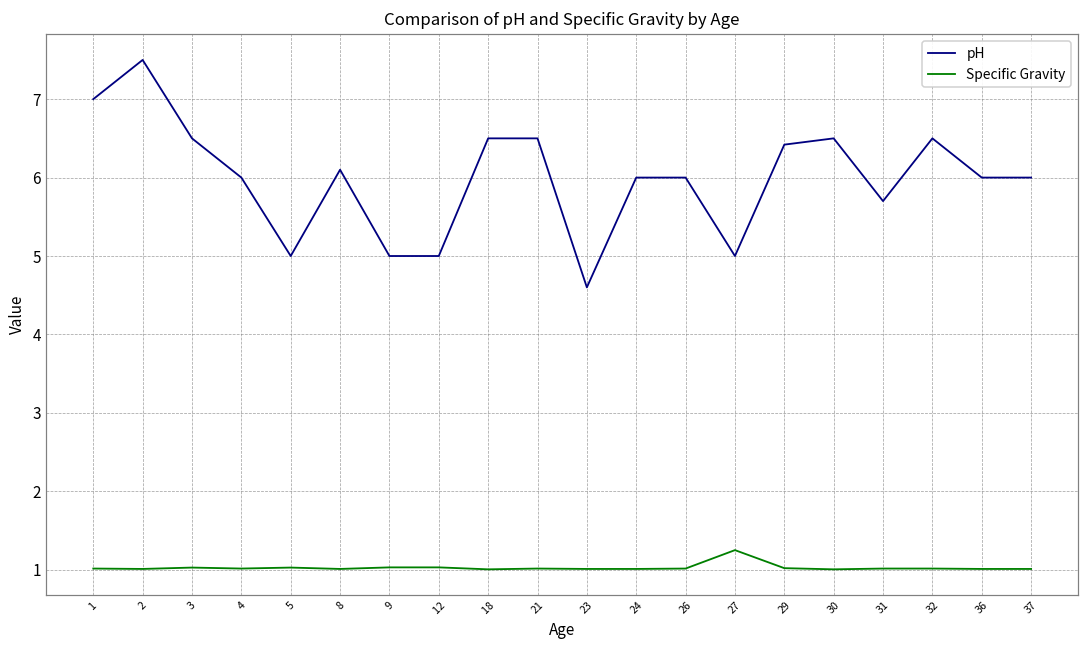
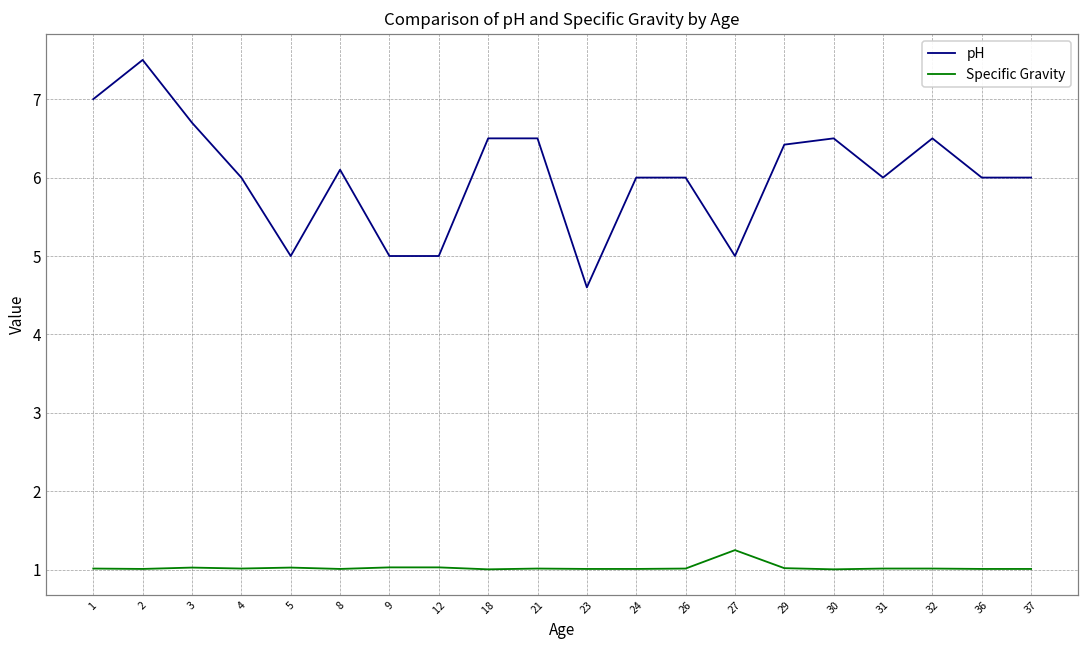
pH, 3: 6.5 -> 6.7
pH, 31: 5.7 -> 6.0
